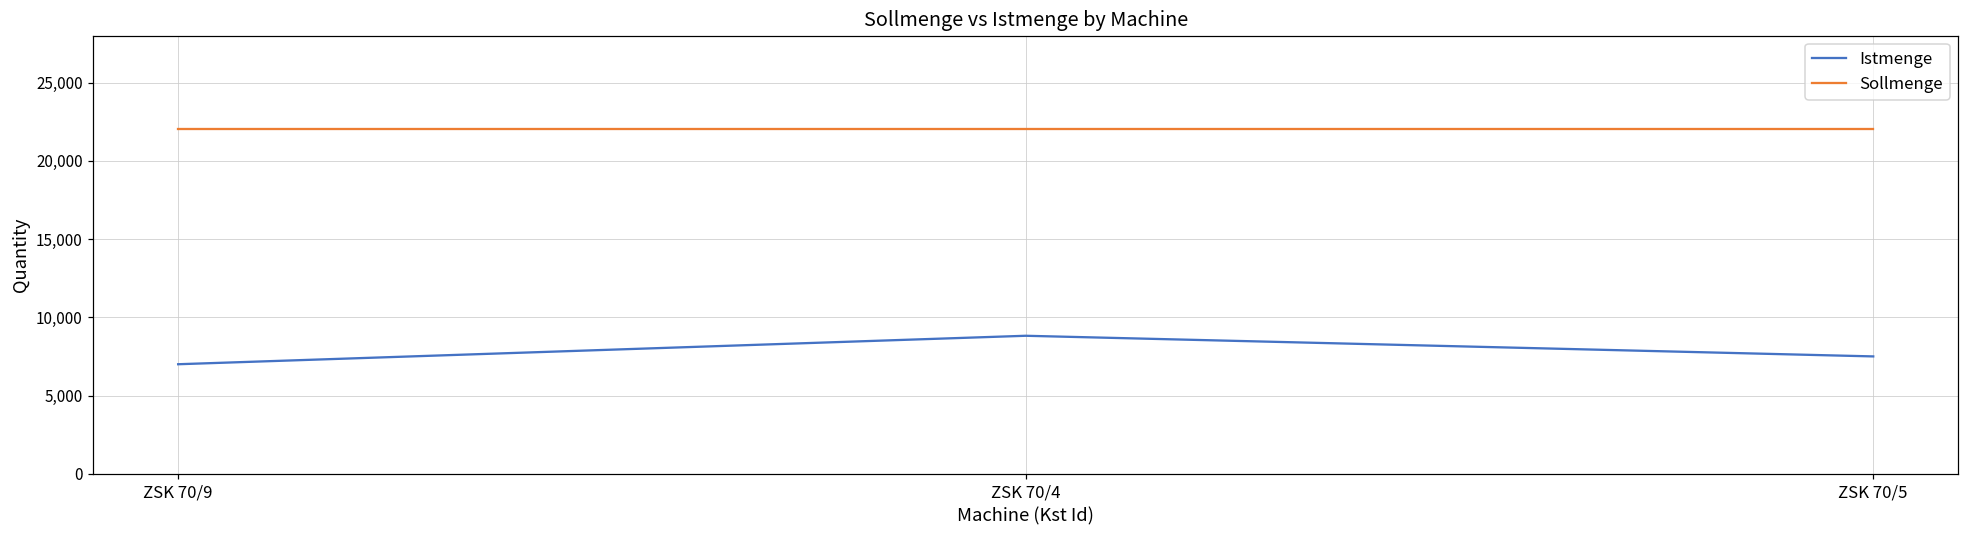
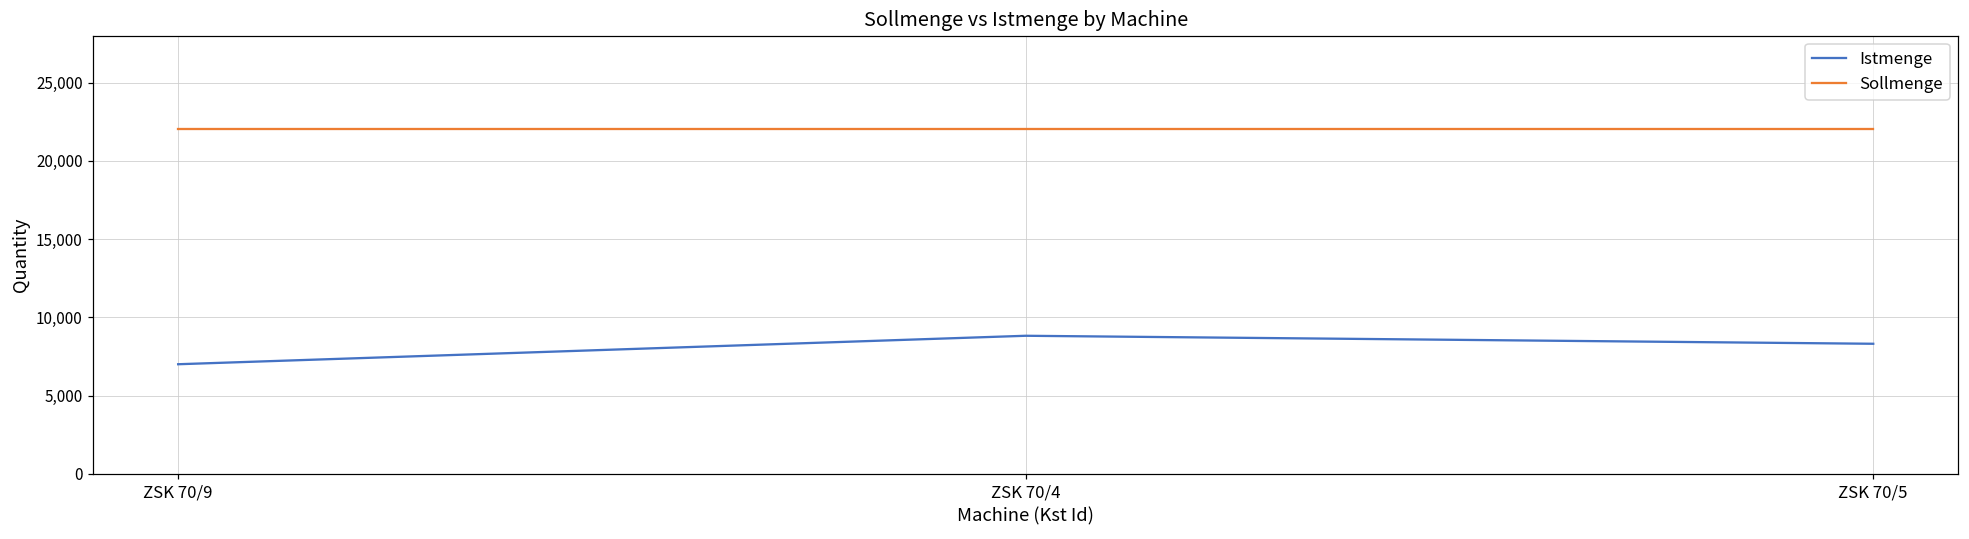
Istmenge, ZSK 70/5: 7,500 -> 8,300
